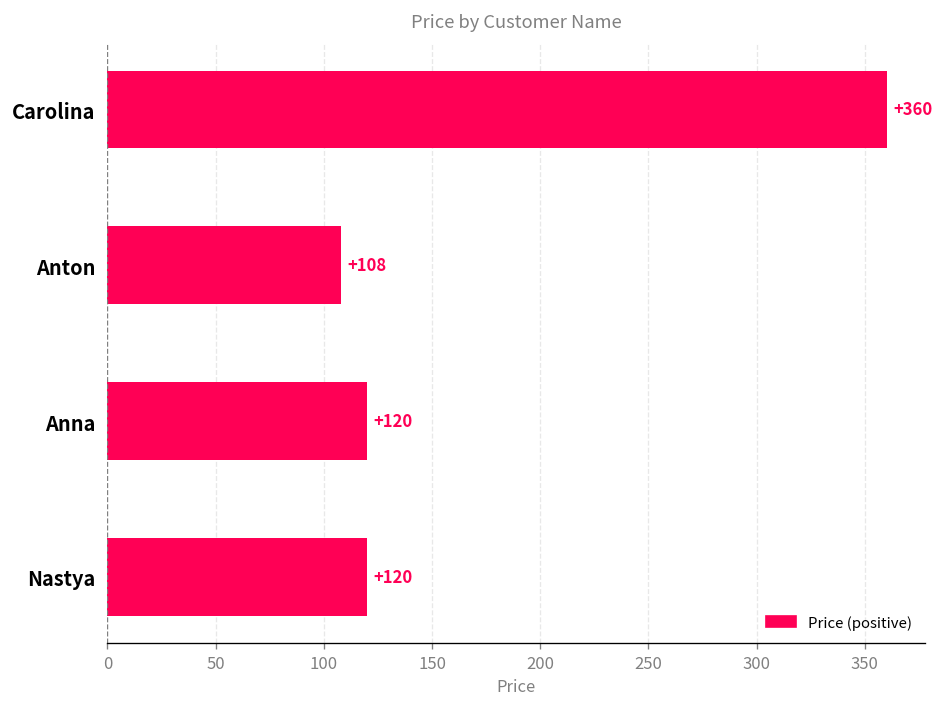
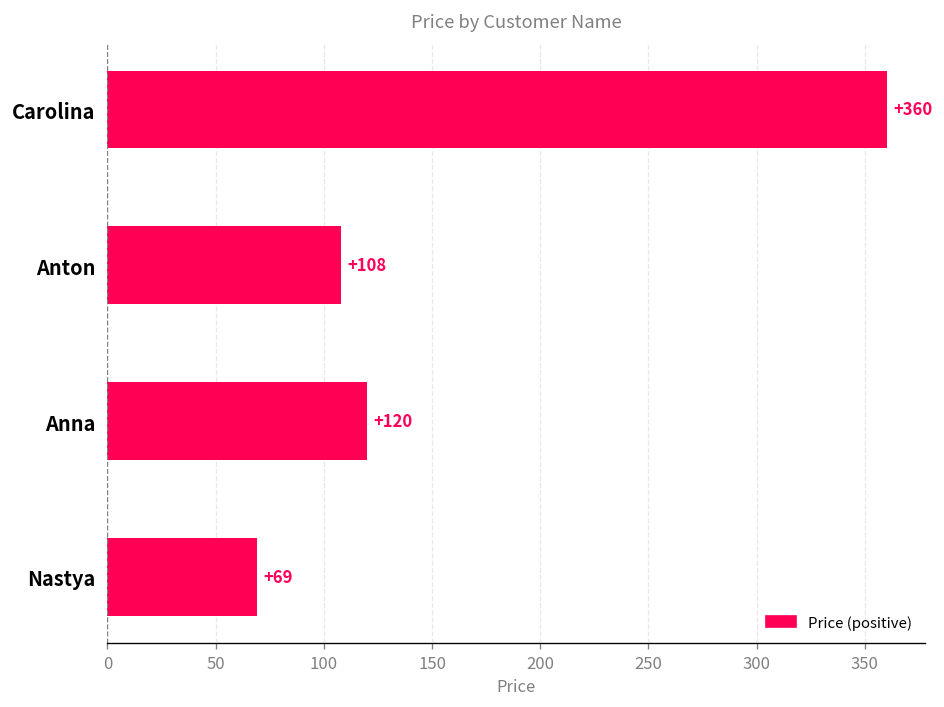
Nastya: +120 -> +69
